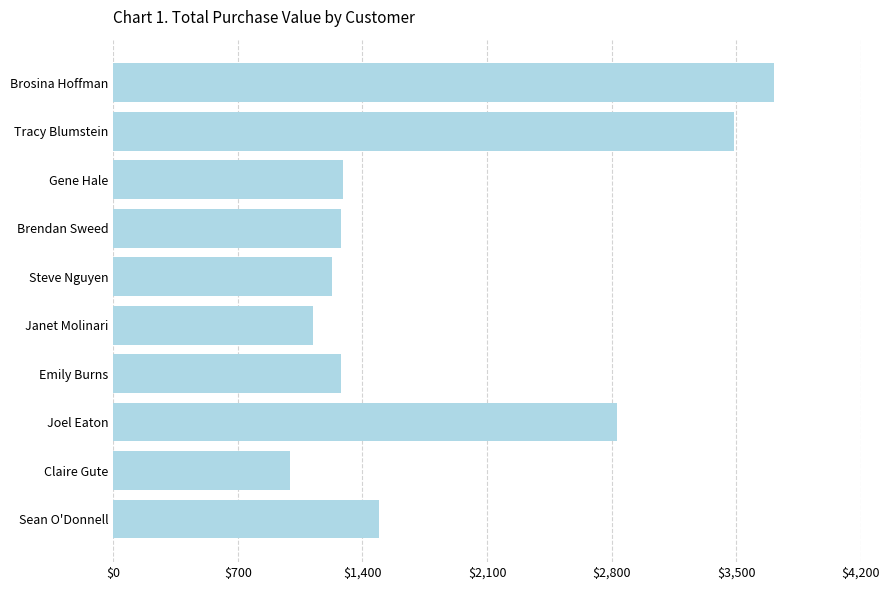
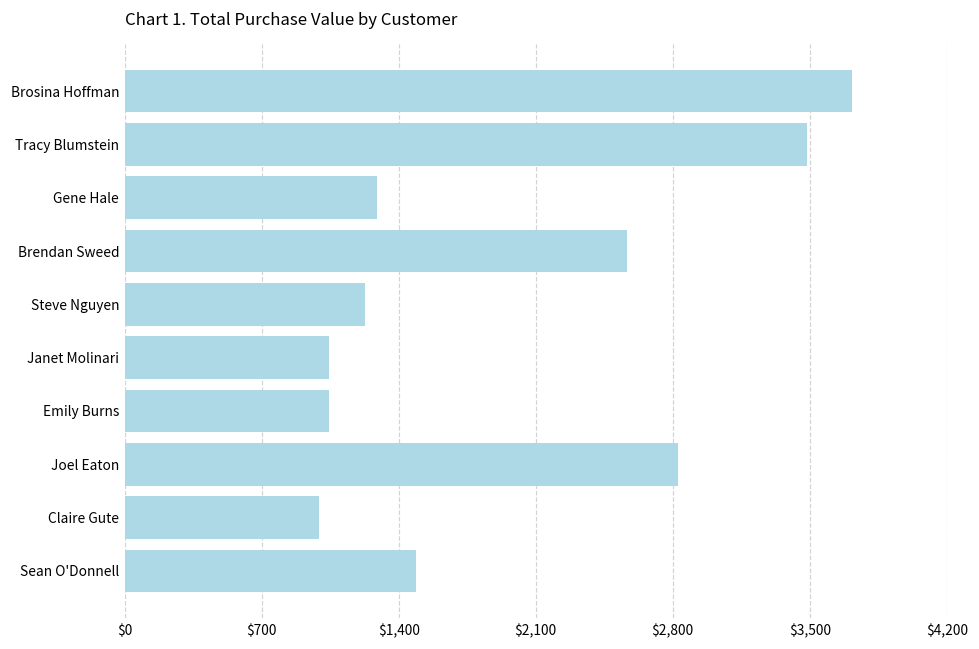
Brendan Sweed: $1,280 -> $2,570
Janet Molinari: $1,120 -> $1,050
Emily Burns: $1,280 -> $1,040
